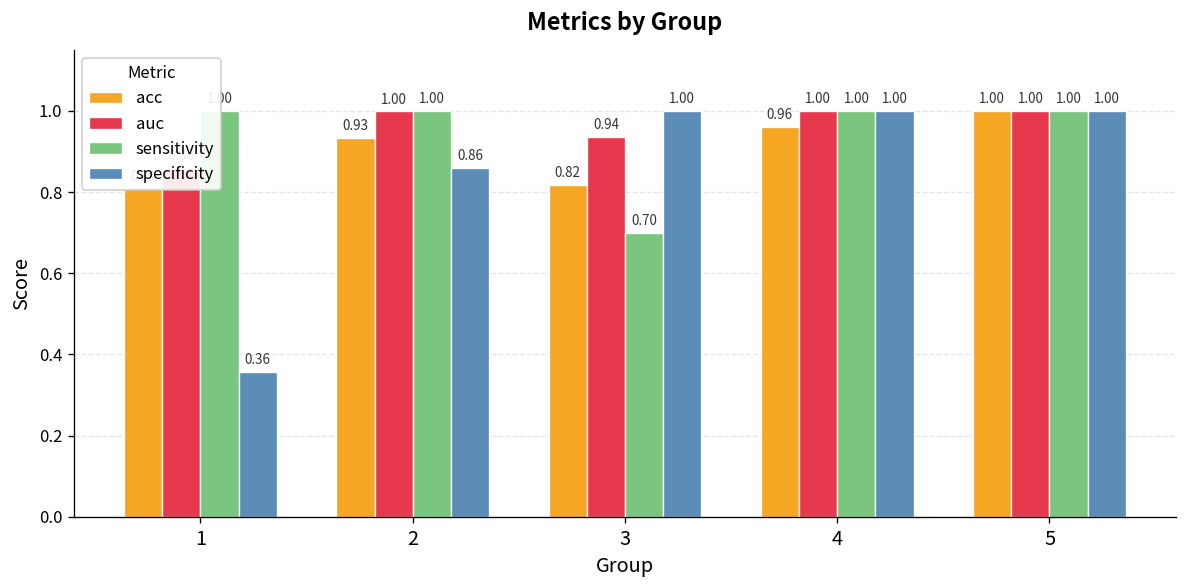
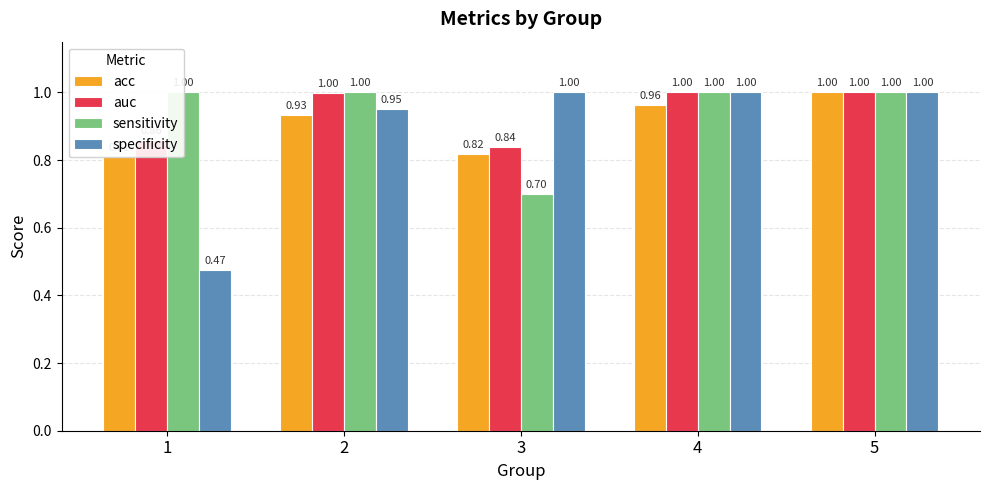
specificity, 1: 0.36 -> 0.47
specificity, 2: 0.86 -> 0.95
auc, 3: 0.94 -> 0.84
